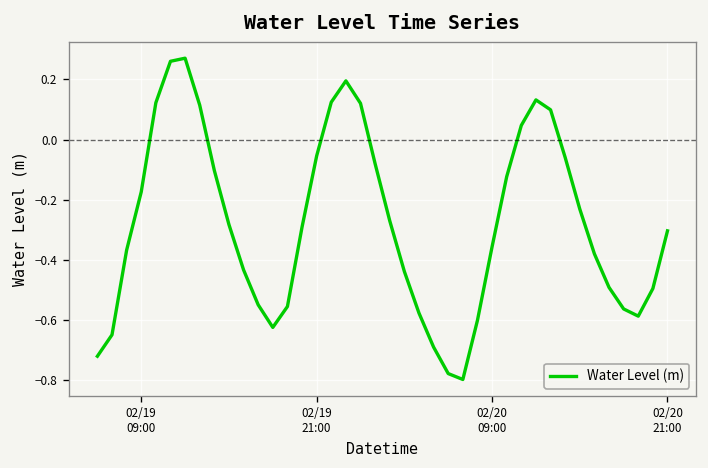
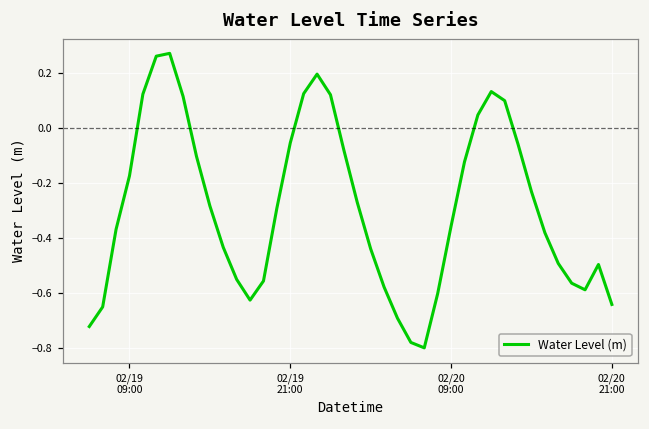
02/20 21:00: -0.30 -> -0.64
